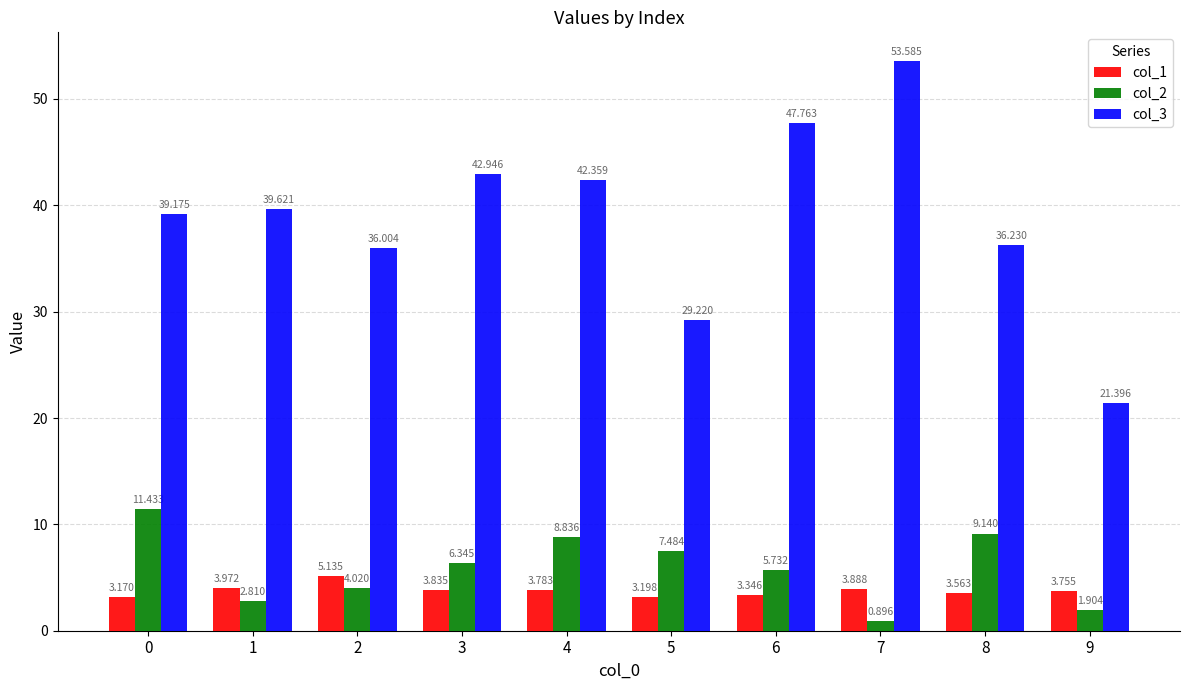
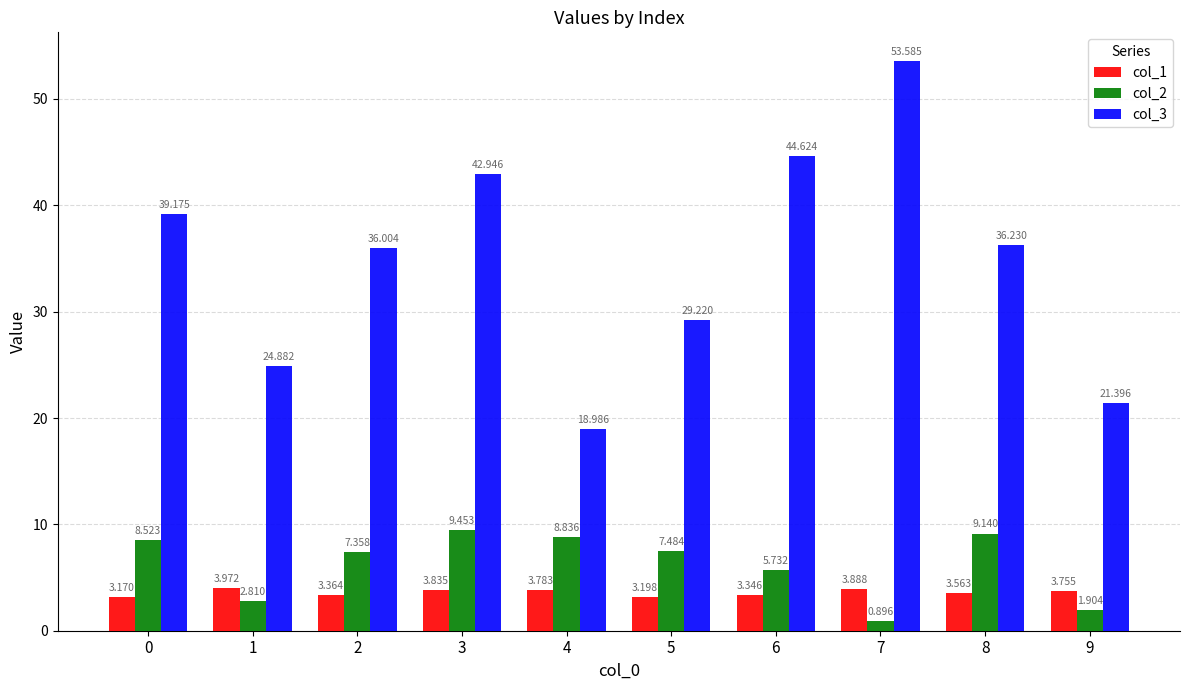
col_2, 0: 11.433 -> 8.523
col_3, 1: 39.621 -> 24.882
col_1, 2: 5.135 -> 3.364
col_2, 2: 4.020 -> 7.358
col_2, 3: 6.345 -> 9.453
col_3, 4: 42.359 -> 18.986
col_3, 6: 47.763 -> 44.624
